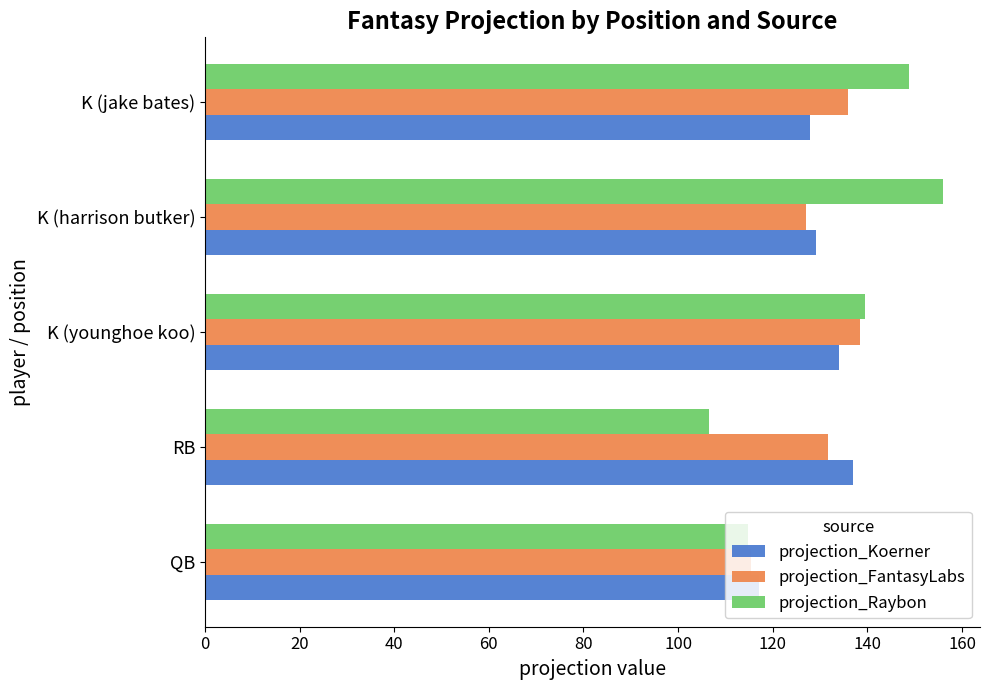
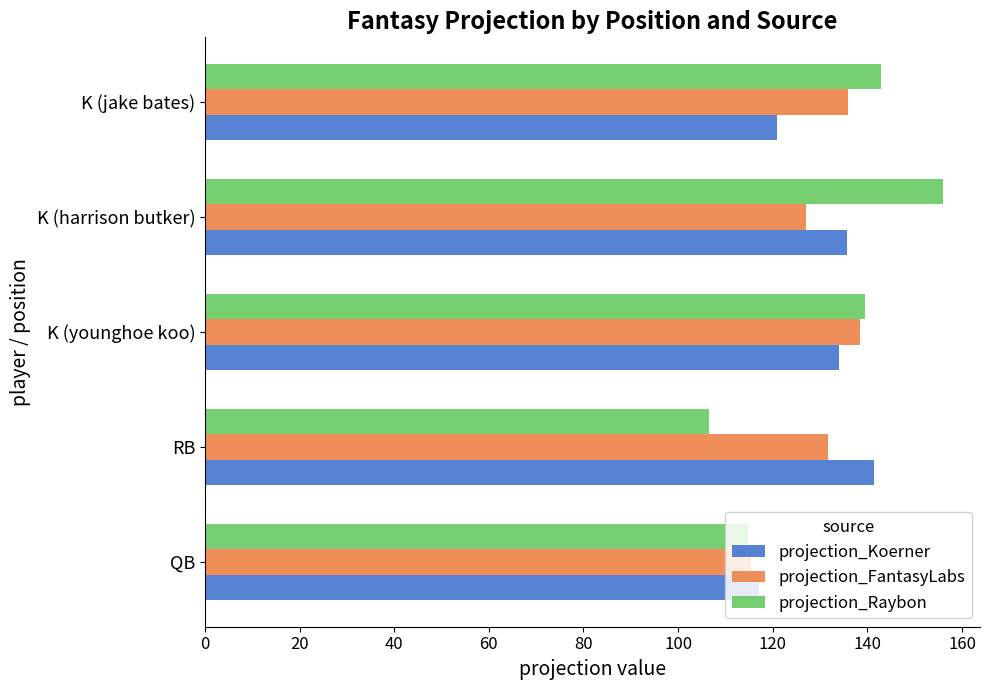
projection_Raybon, K (jake bates): 149 -> 143
projection_Koerner, K (jake bates): 128 -> 121
projection_Koerner, K (harrison butker): 129 -> 136
projection_Koerner, RB: 137 -> 141
